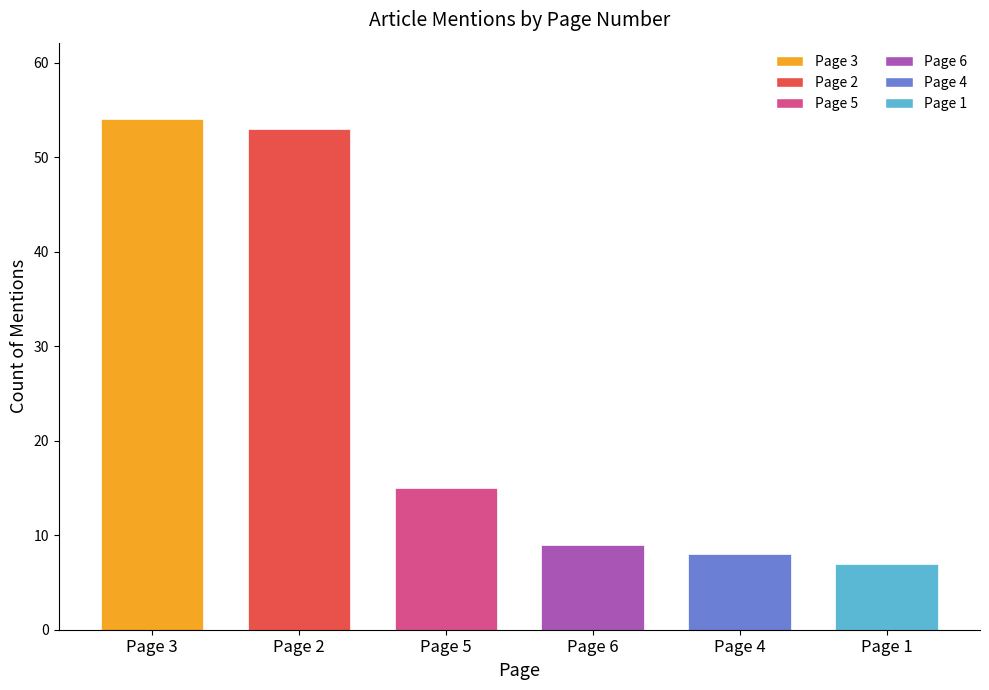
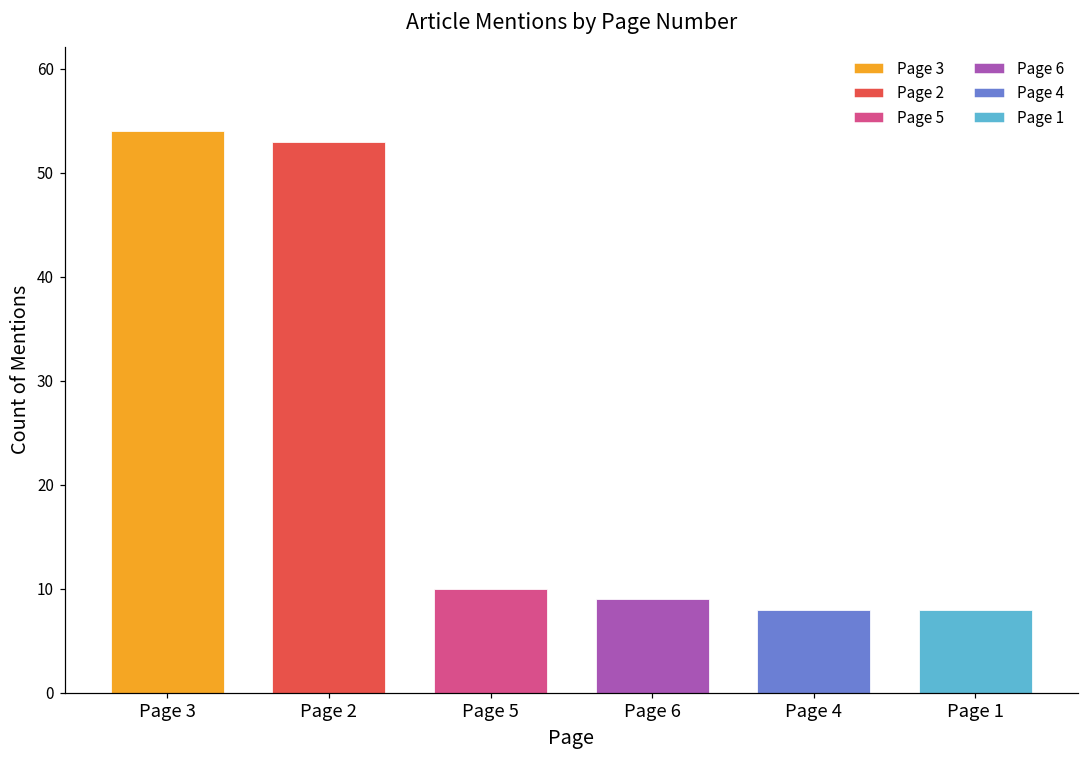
Page 5: 15 -> 10
Page 1: 7 -> 8
